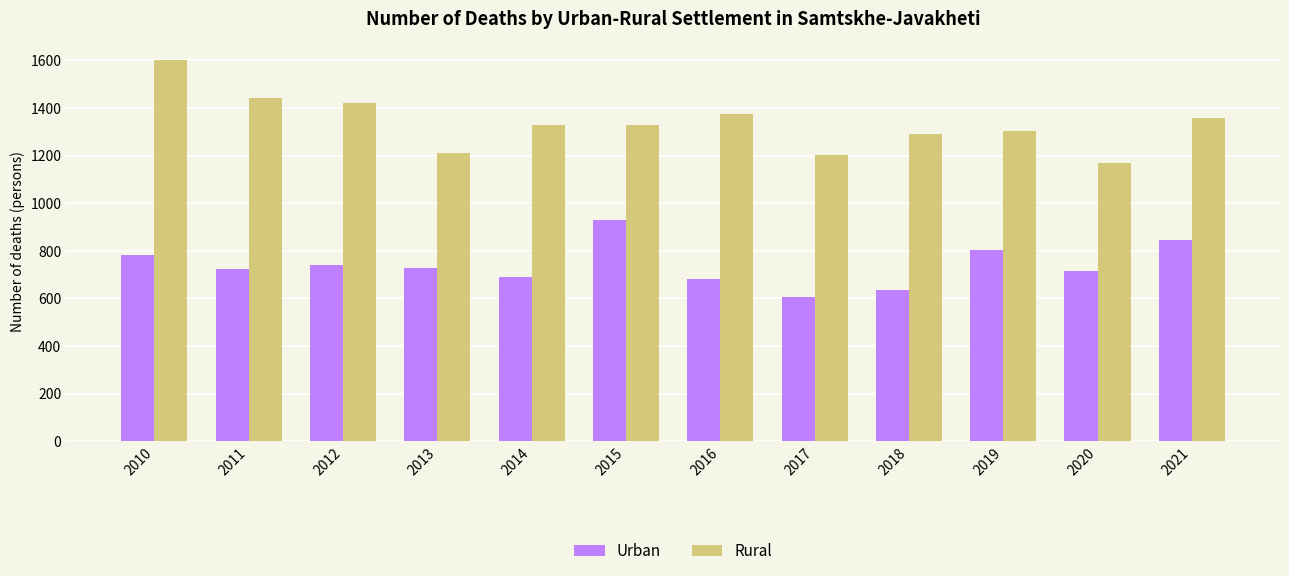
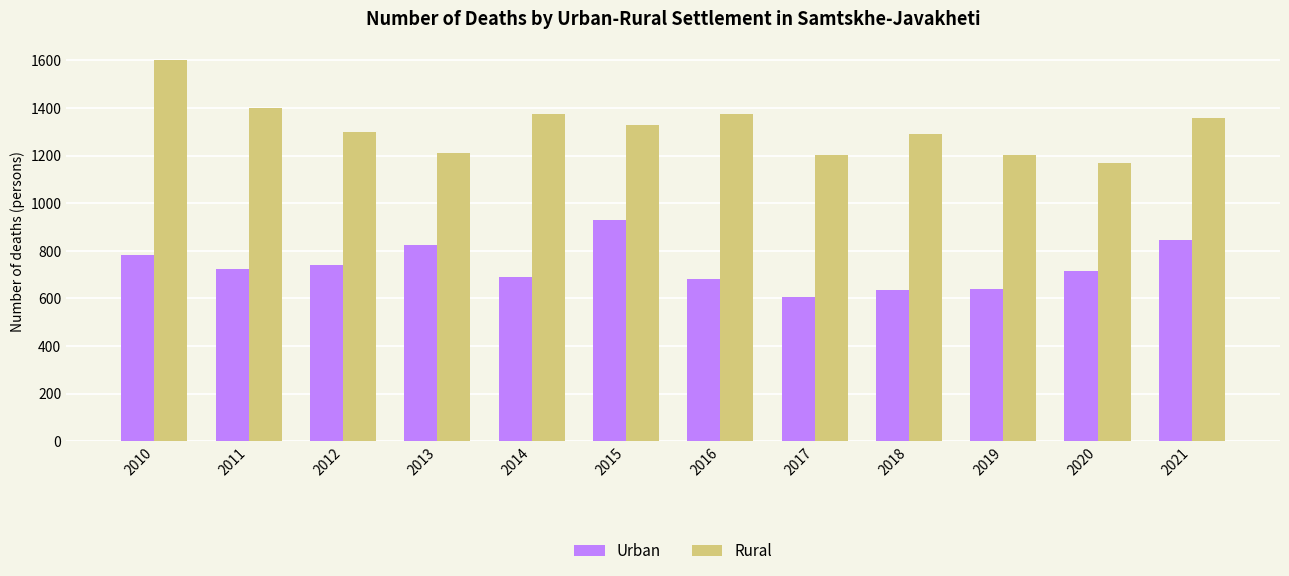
Rural, 2011: 1440 -> 1400
Rural, 2012: 1420 -> 1300
Urban, 2013: 730 -> 830
Rural, 2014: 1330 -> 1380
Urban, 2019: 810 -> 640
Rural, 2019: 1310 -> 1200
